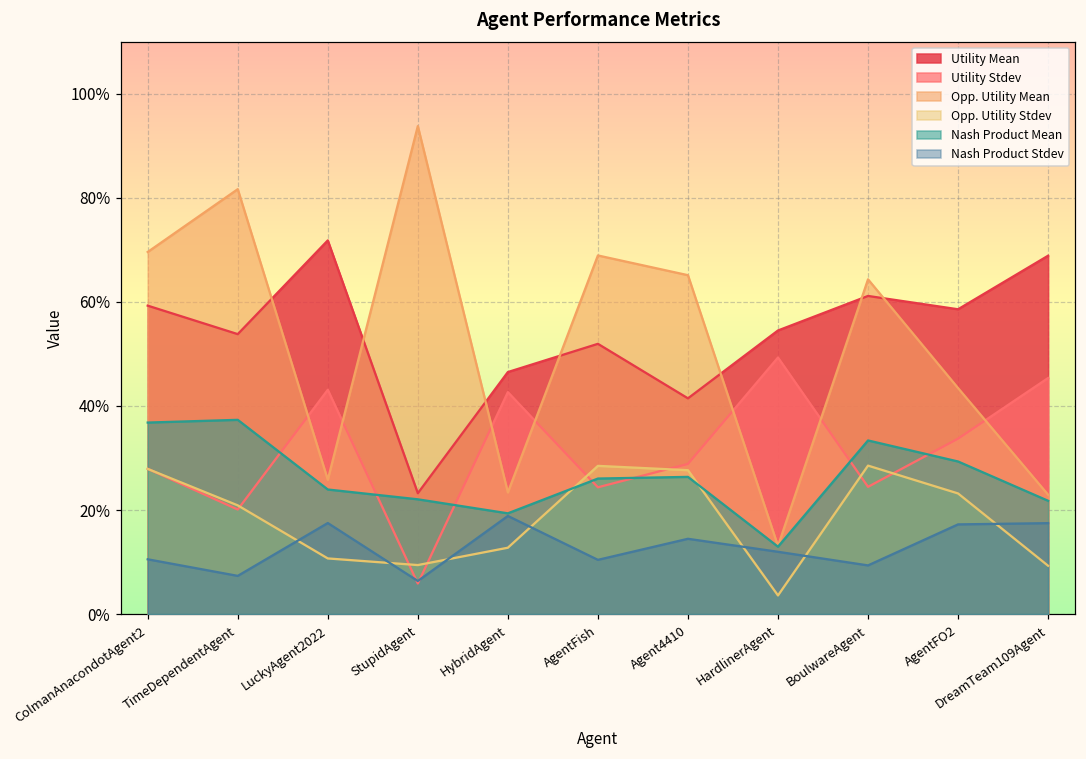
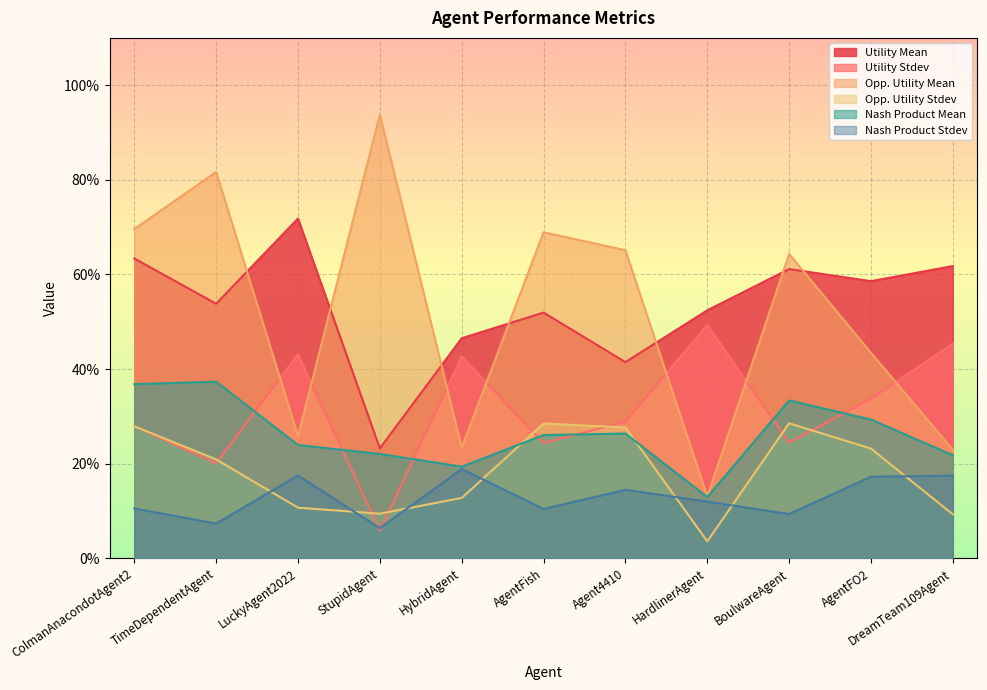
Utility Mean, ColmanAnacondotAgent2: 59% -> 63%
Utility Mean, HardlinerAgent: 55% -> 52%
Utility Mean, DreamTeam109Agent: 69% -> 62%
